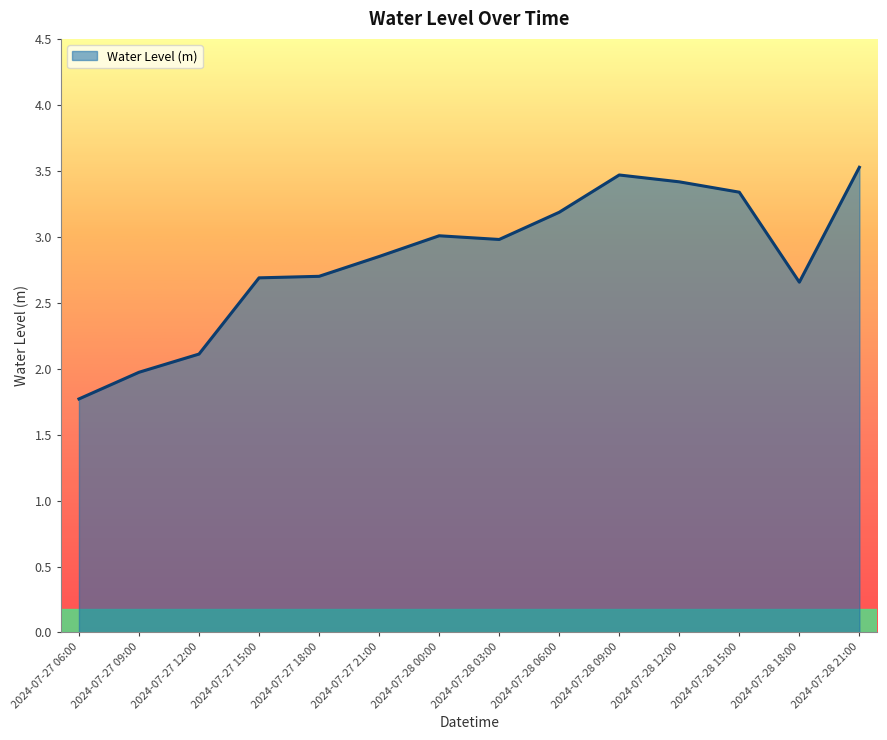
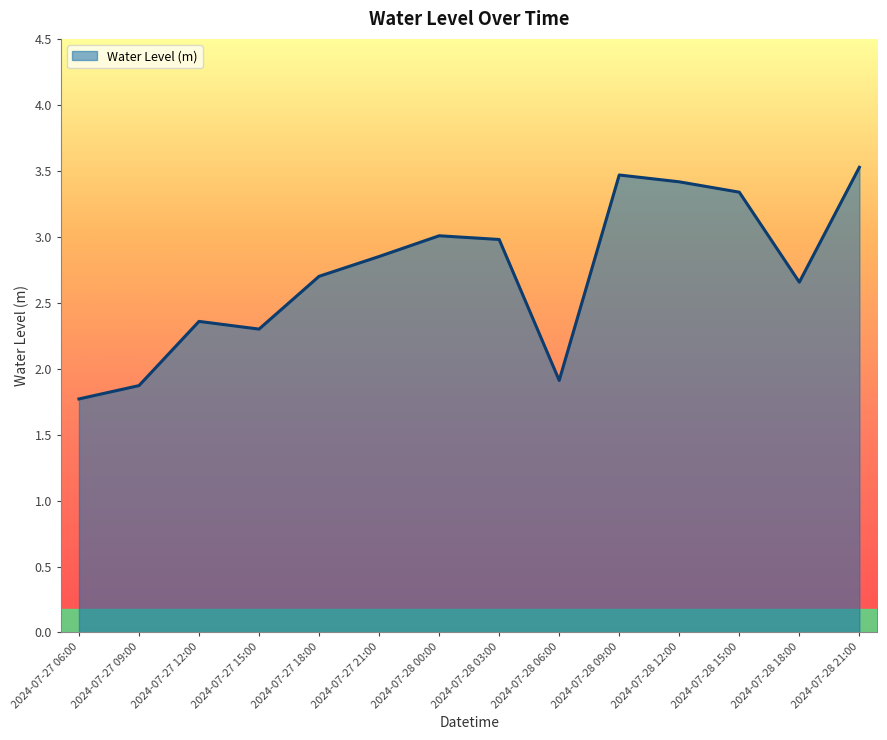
2024-07-27 09:00: 1.97 -> 1.87
2024-07-27 12:00: 2.11 -> 2.36
2024-07-27 15:00: 2.69 -> 2.30
2024-07-28 06:00: 3.19 -> 1.91
